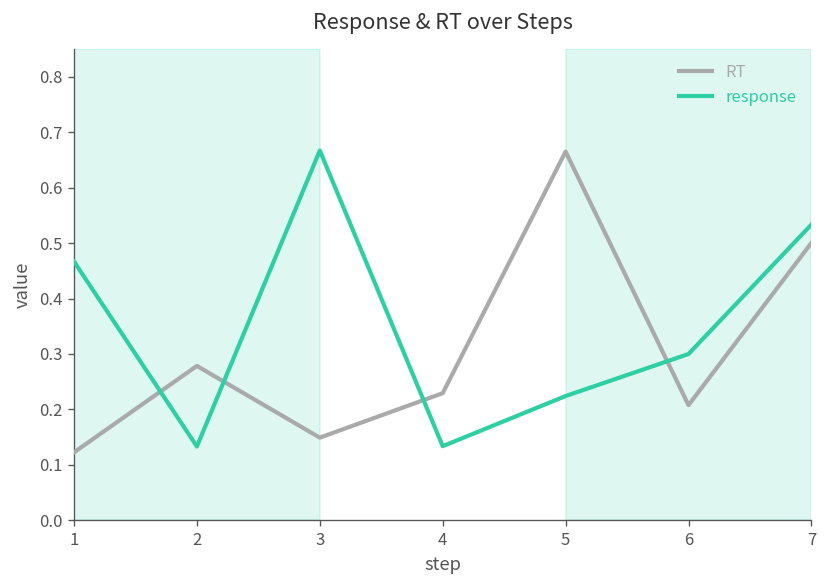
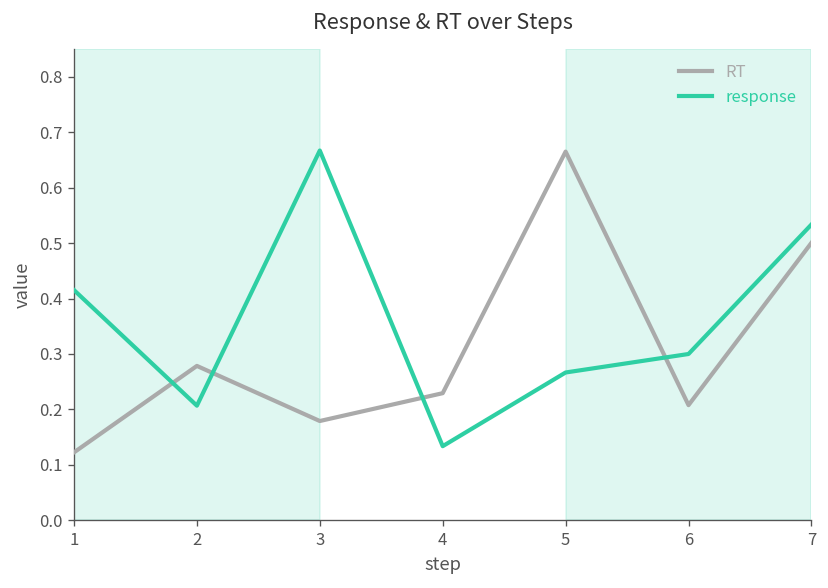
response, 1: 0.47 -> 0.42
response, 2: 0.13 -> 0.21
RT, 3: 0.15 -> 0.18
response, 5: 0.22 -> 0.27
